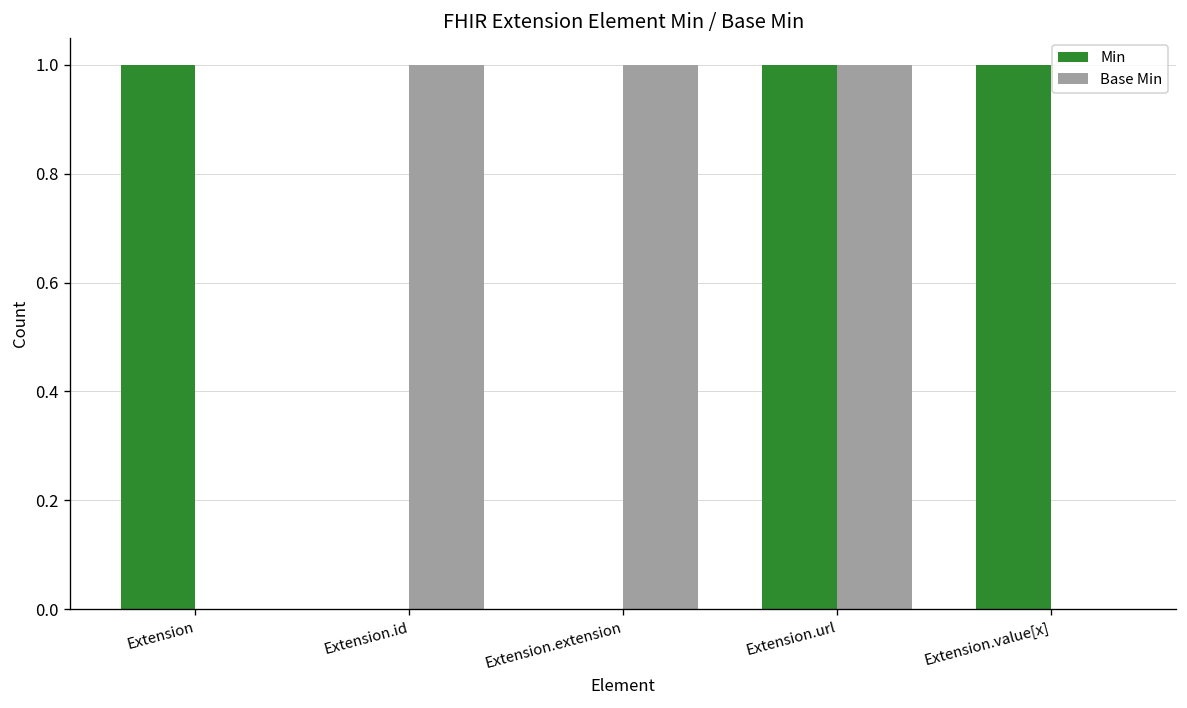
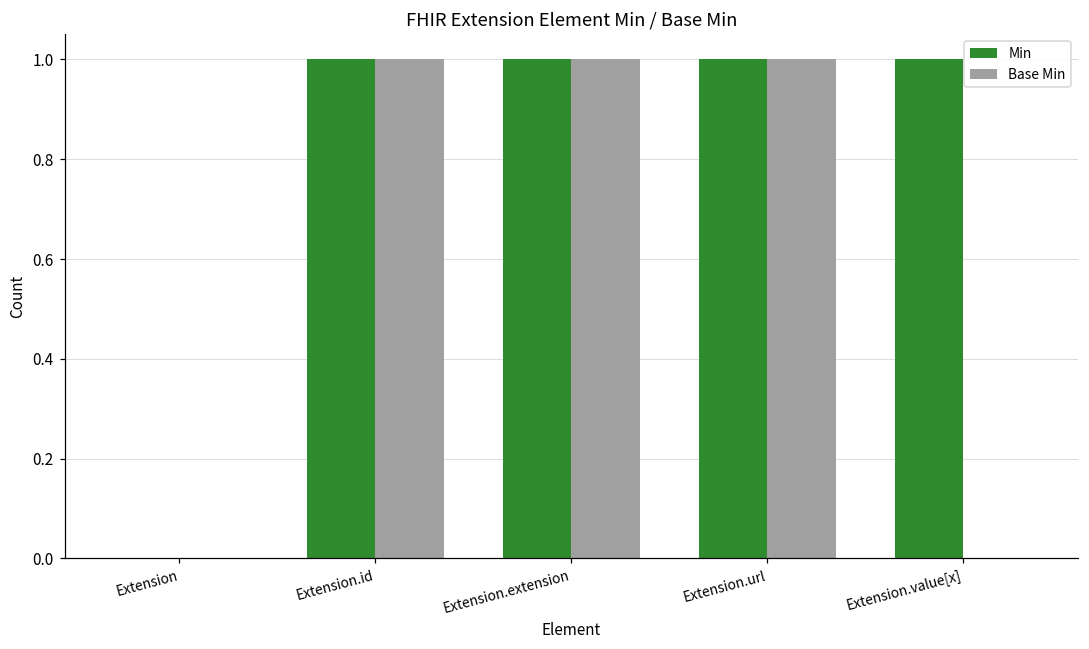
Min, Extension: 1 -> 0
Min, Extension.id: 0 -> 1
Min, Extension.extension: 0 -> 1
